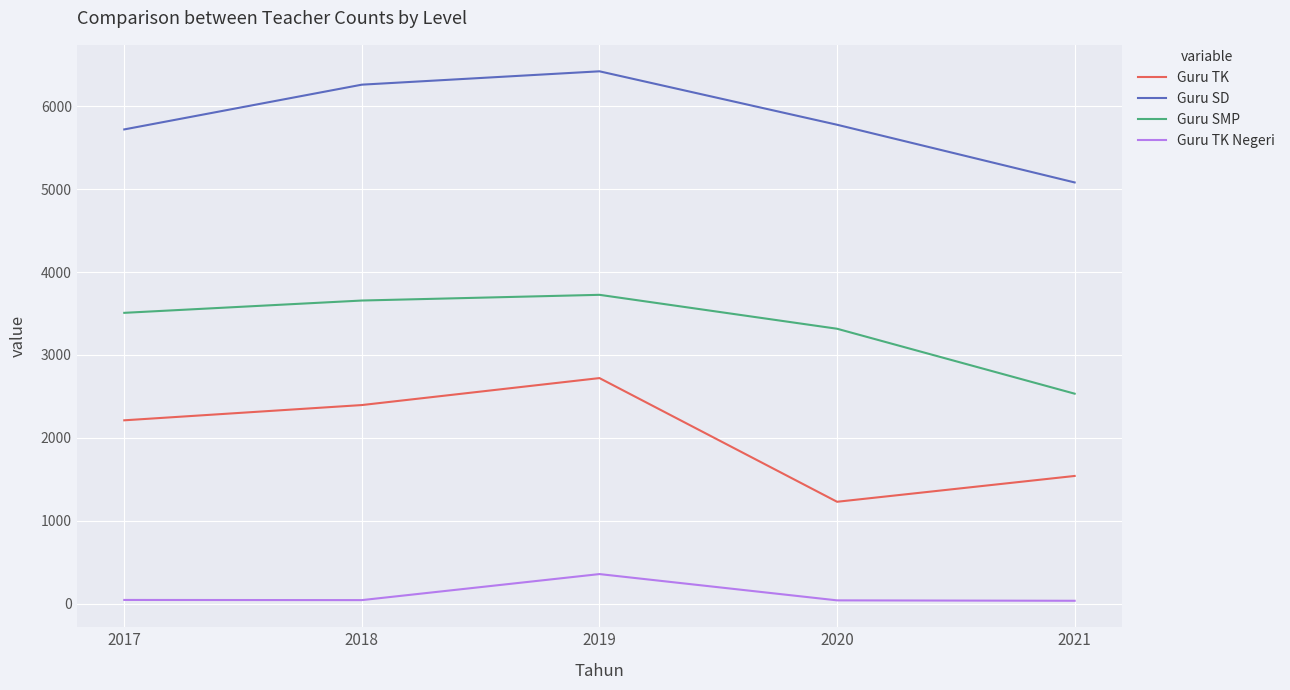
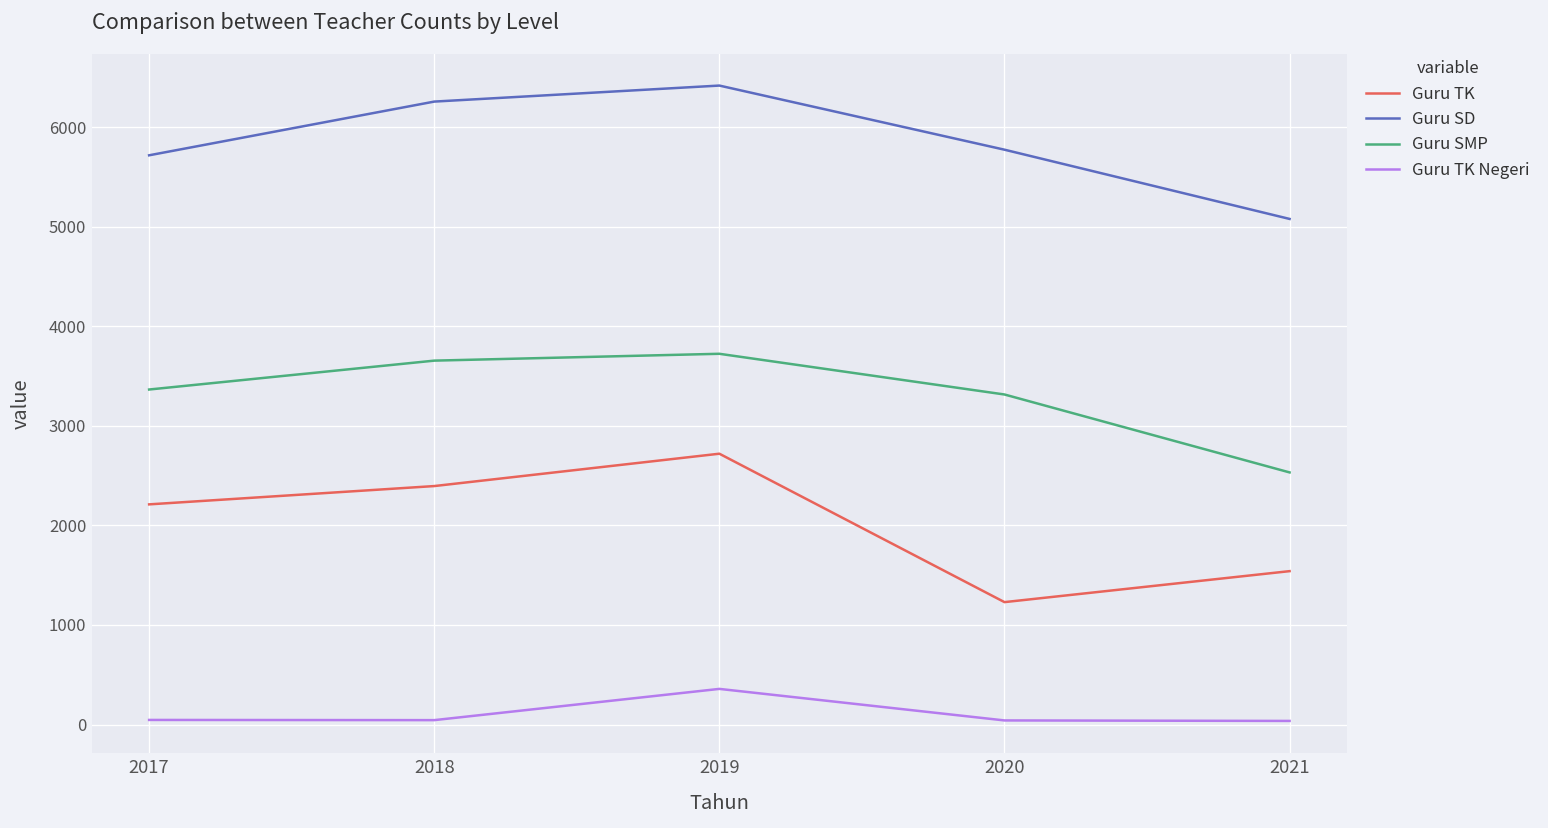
Guru SMP, 2017: 3500 -> 3400
